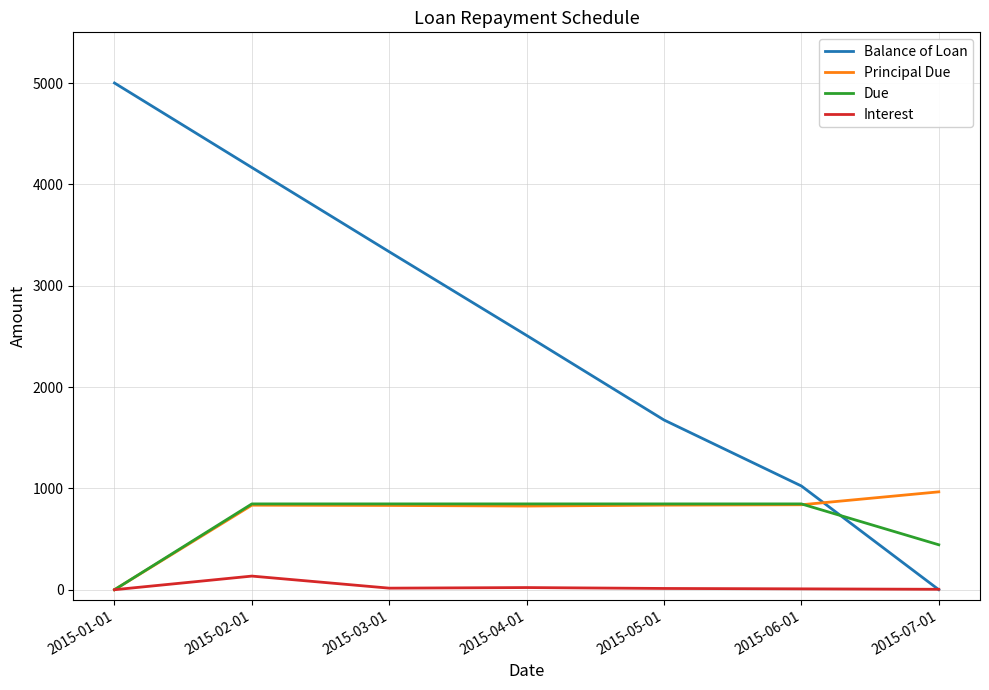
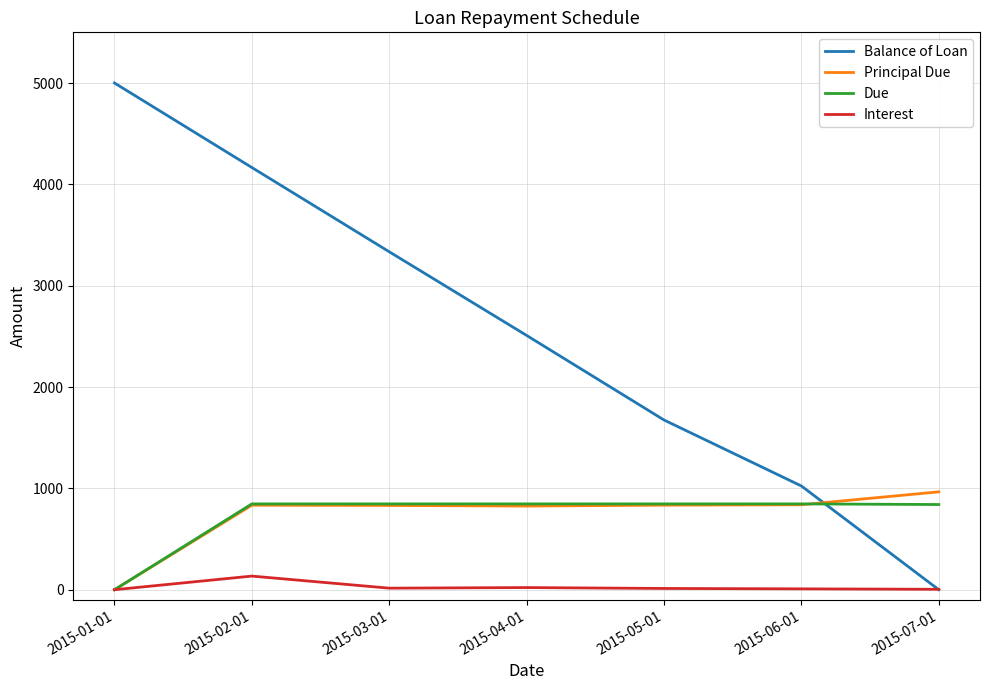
Due, 2015-07-01: 440 -> 840
